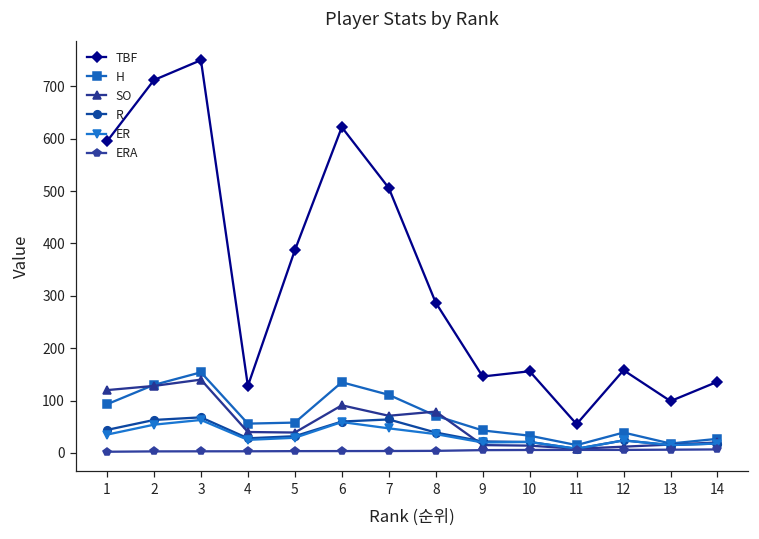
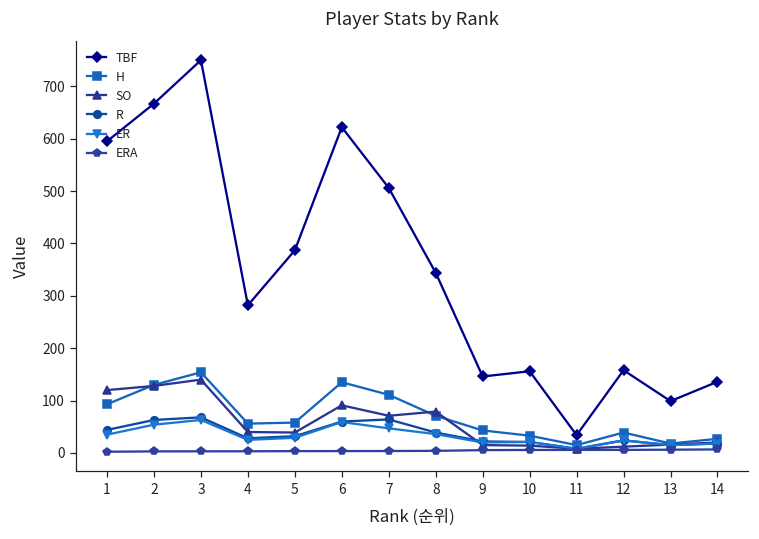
TBF, 2: 710 -> 670
TBF, 4: 130 -> 280
TBF, 8: 290 -> 340
TBF, 11: 60 -> 30
